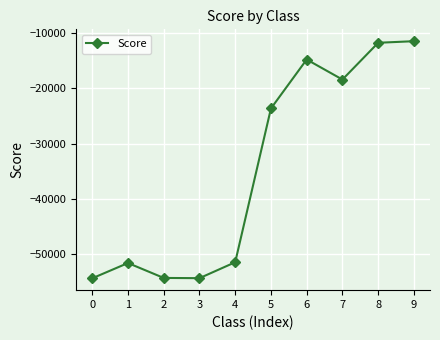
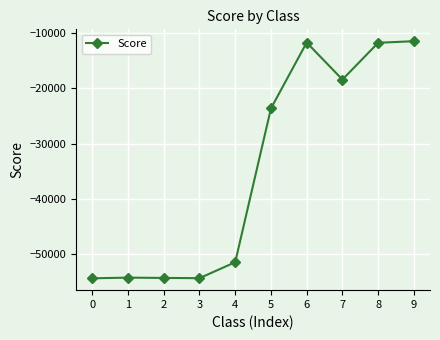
1: -52000 -> -54000
6: -15000 -> -12000
